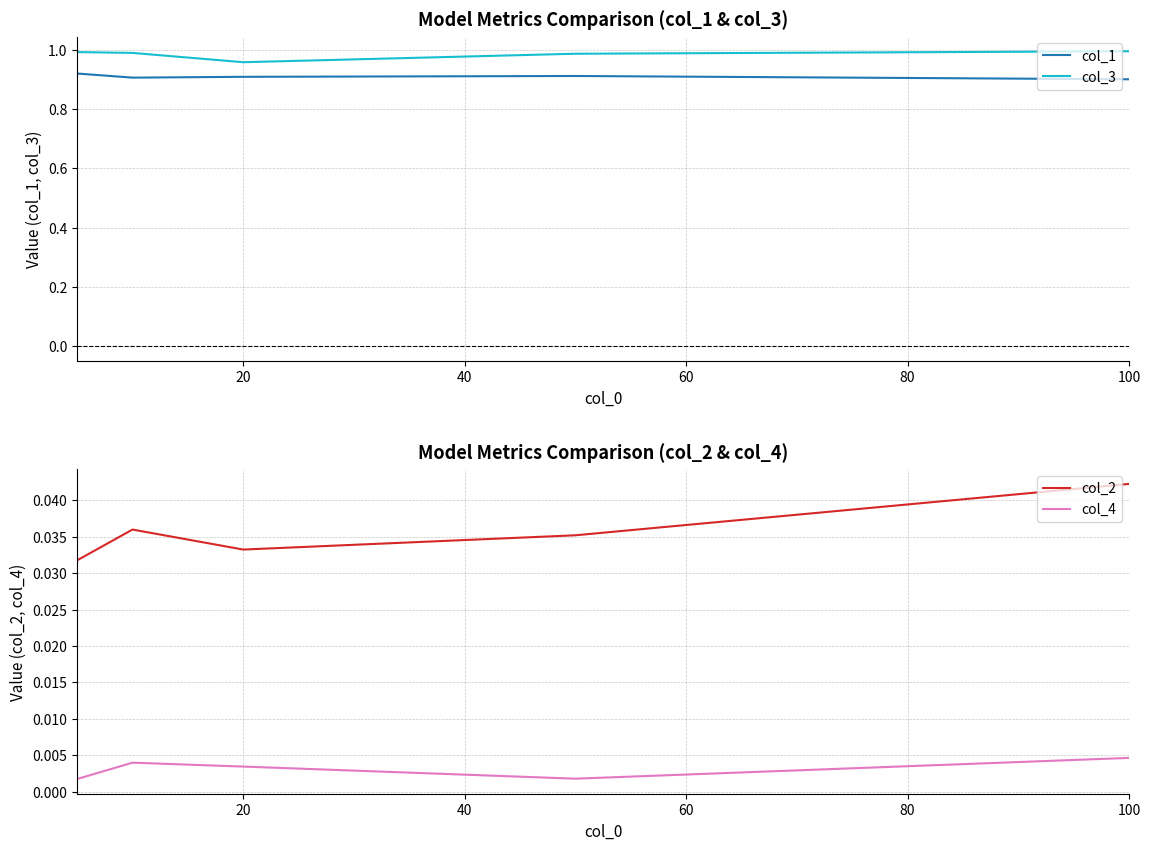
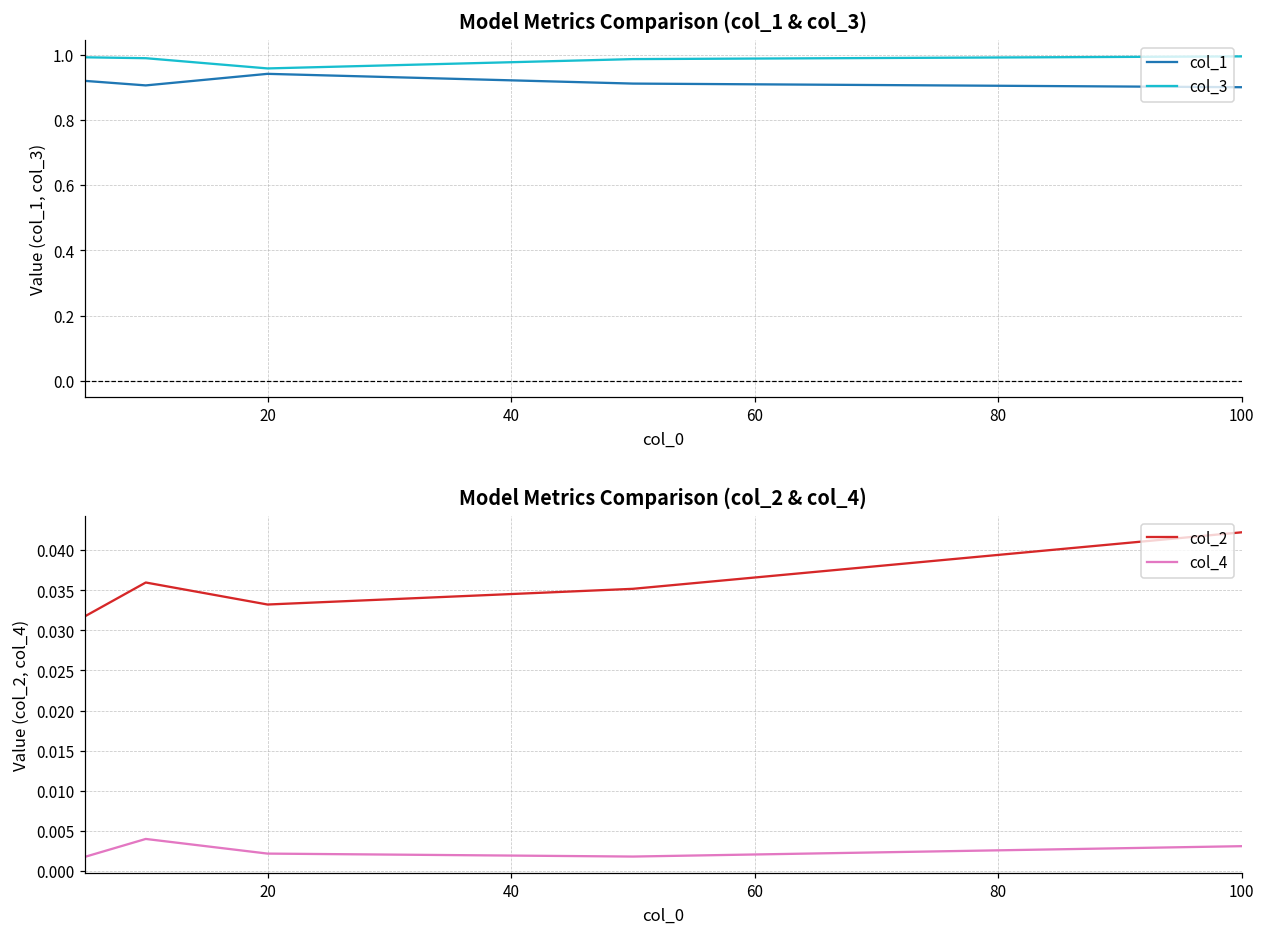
Model Metrics Comparison (col_1 & col_3), col_1, 20: 0.91 -> 0.94
Model Metrics Comparison (col_2 & col_4), col_4, 20: 0.003 -> 0.002
Model Metrics Comparison (col_2 & col_4), col_4, 100: 0.005 -> 0.003
